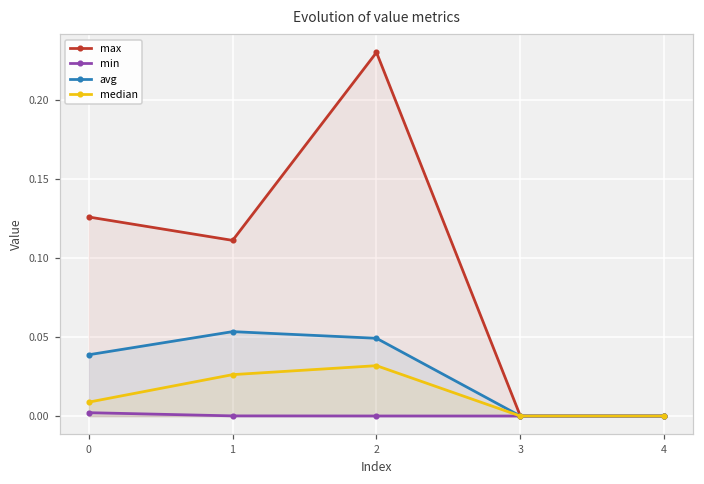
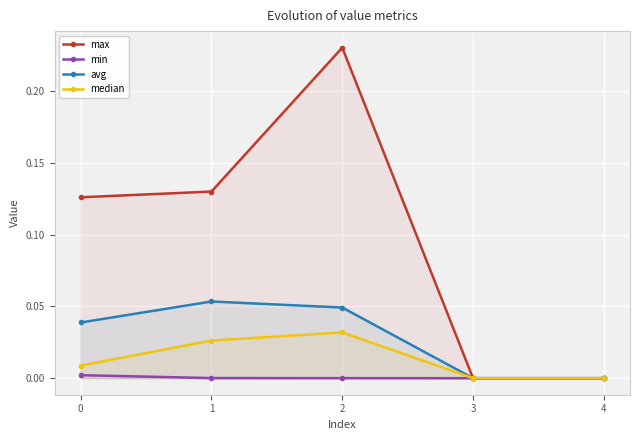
max, 1: 0.111 -> 0.130
